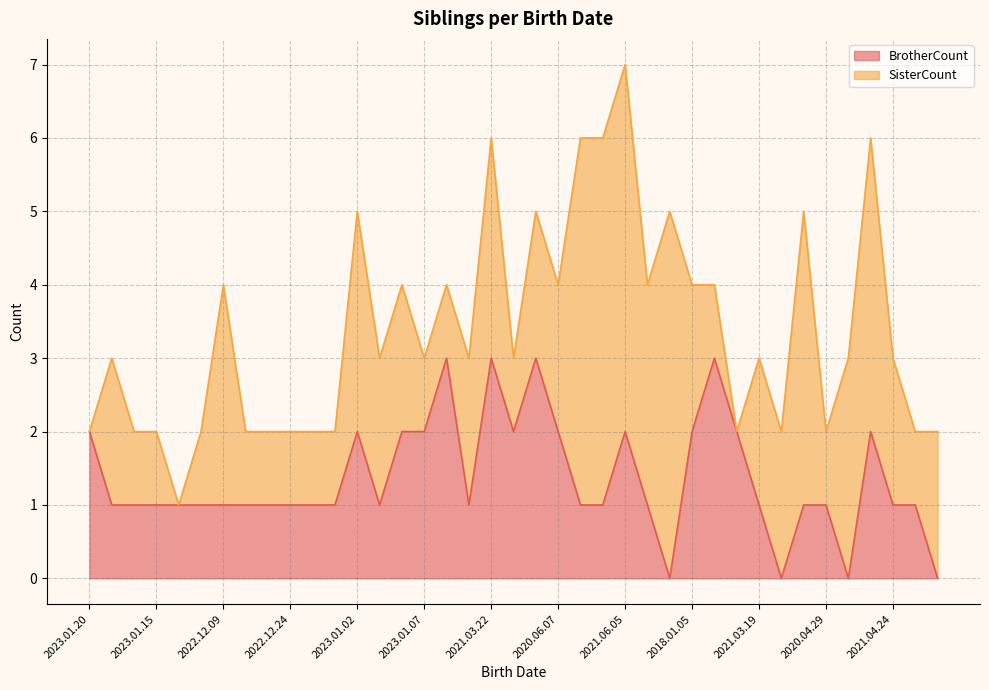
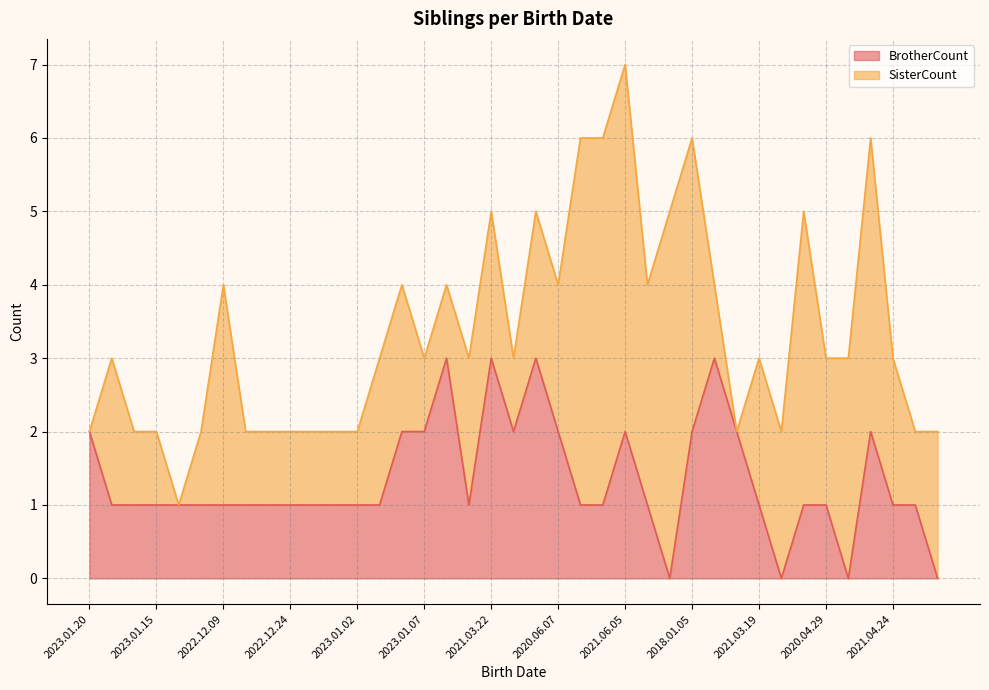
BrotherCount, 2023.01.02: 2 -> 1
SisterCount, 2023.01.02: 3 -> 1
SisterCount, 2021.03.22: 3 -> 2
SisterCount, 2018.01.05: 2 -> 4
SisterCount, 2020.04.29: 1 -> 2
